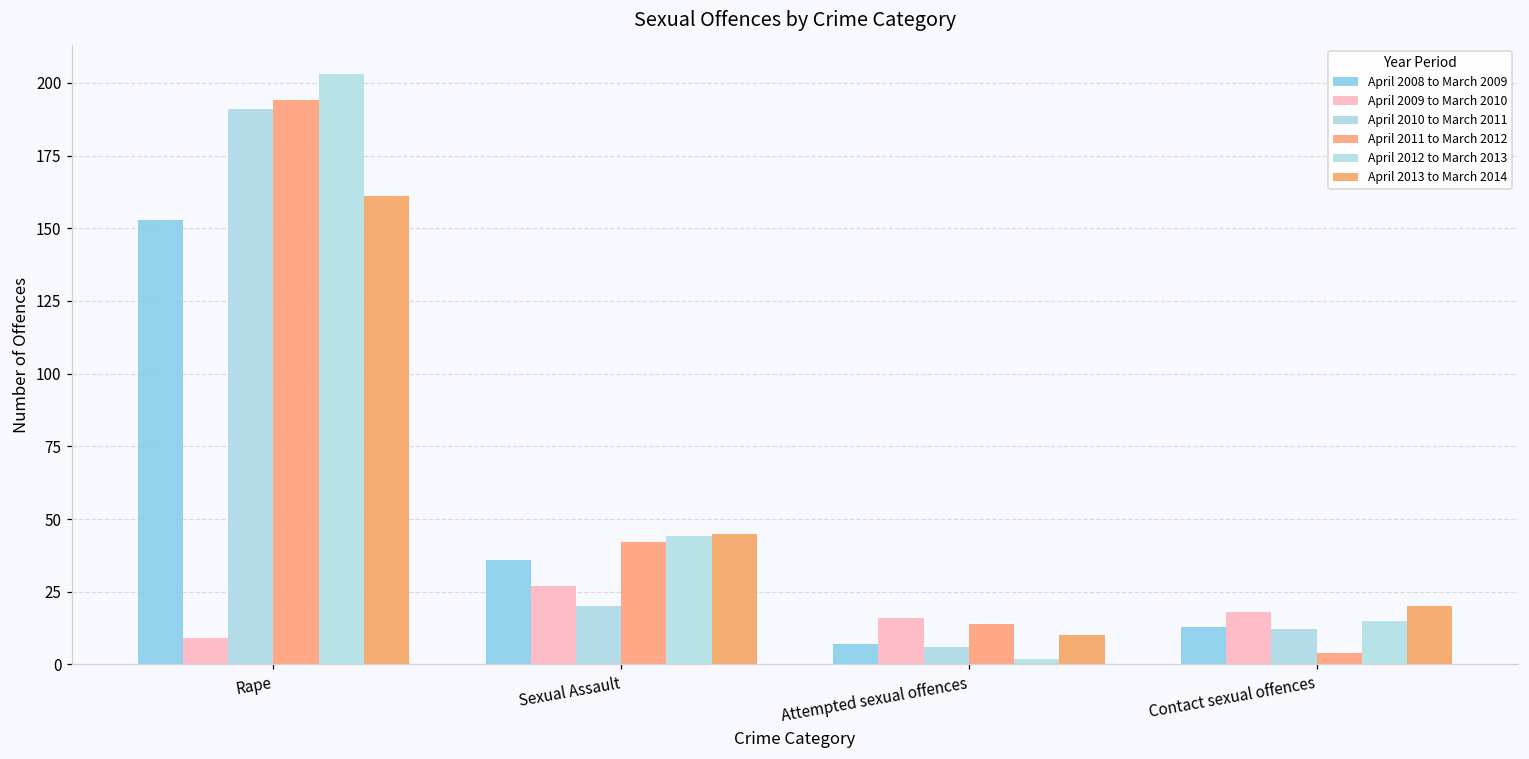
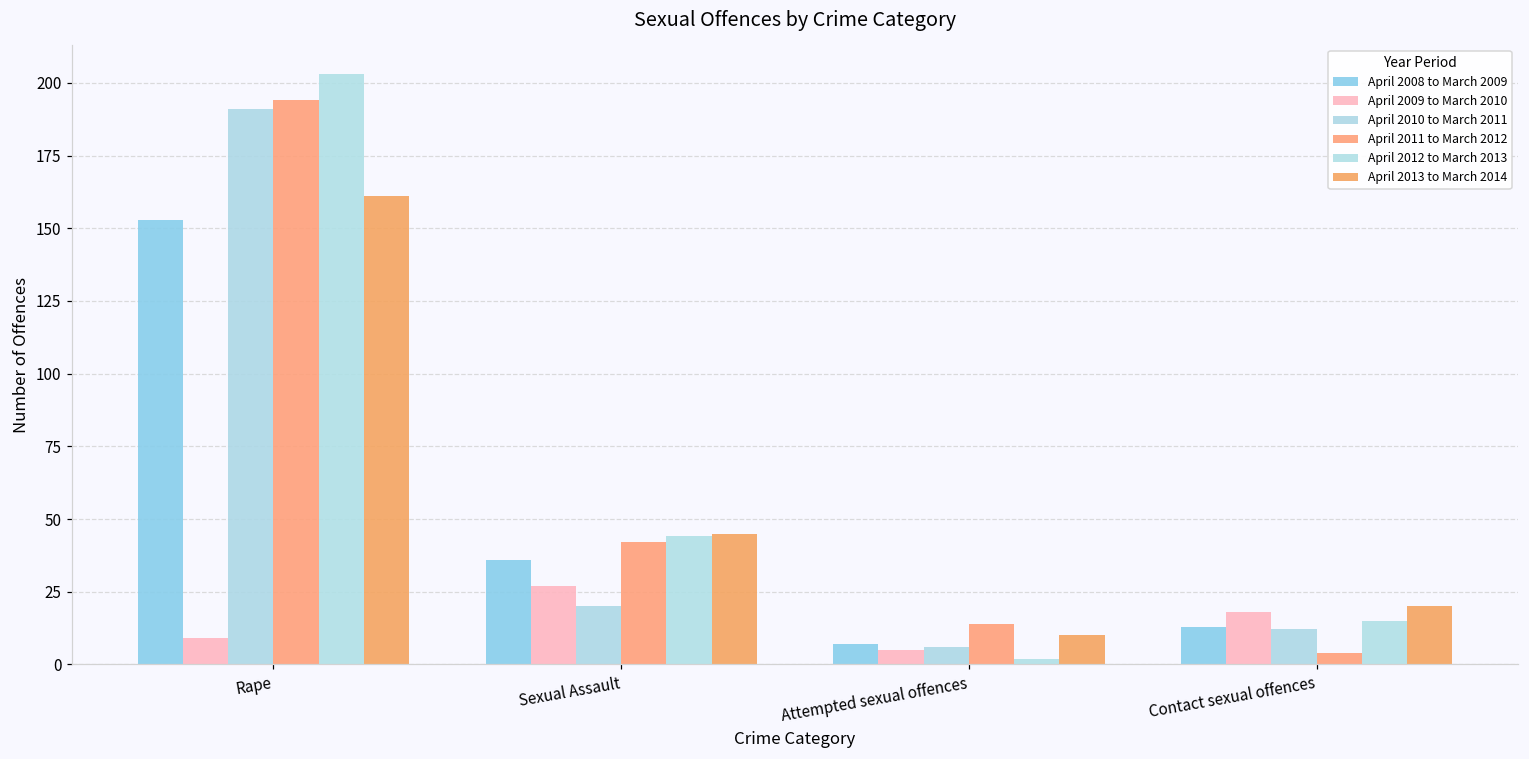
April 2009 to March 2010, Attempted sexual offences: 16 -> 5
